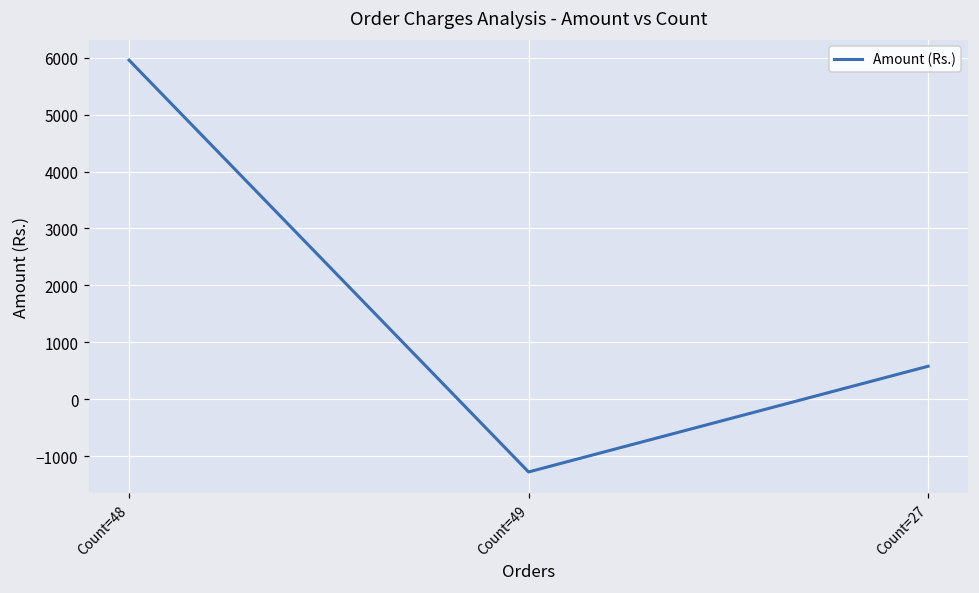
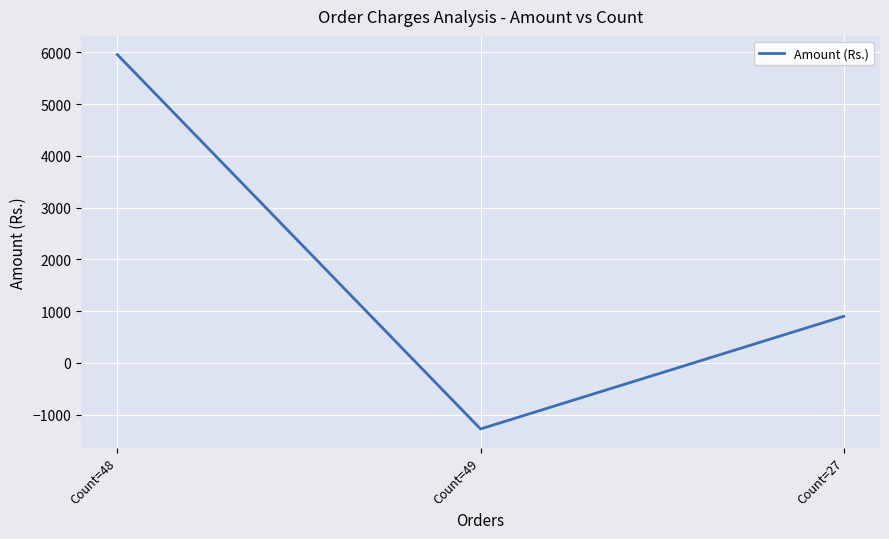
Count=27: 600 -> 900
